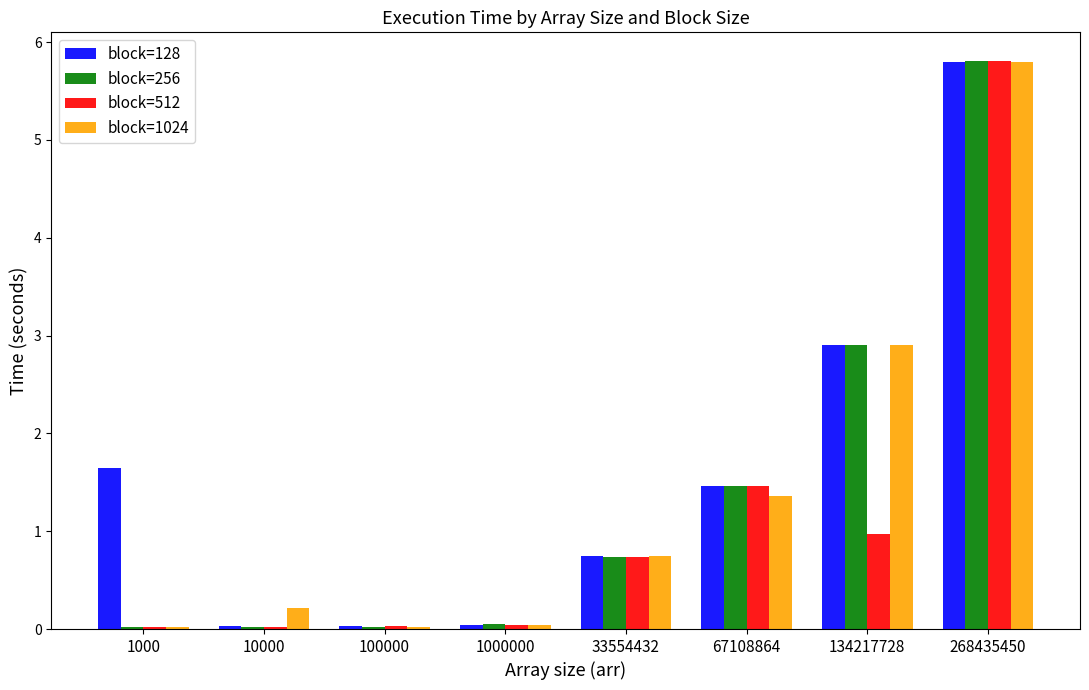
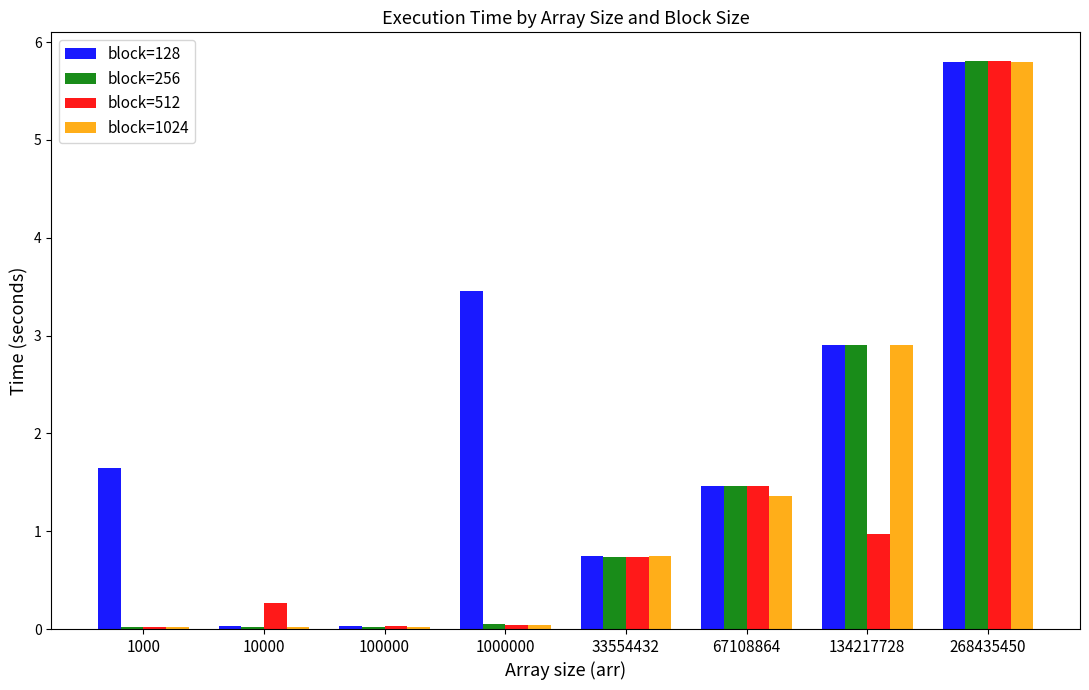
block=512, 10000: 0.0 -> 0.3
block=1024, 10000: 0.2 -> 0.0
block=128, 1000000: 0.0 -> 3.5
